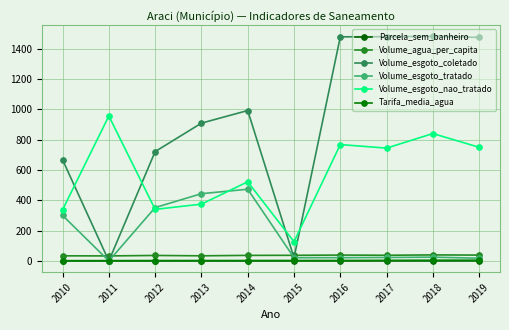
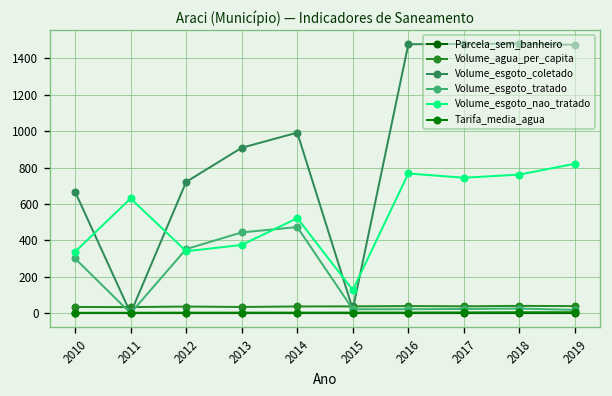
Volume_esgoto_nao_tratado, 2011: 960 -> 630
Volume_esgoto_nao_tratado, 2018: 840 -> 760
Volume_esgoto_nao_tratado, 2019: 750 -> 820
